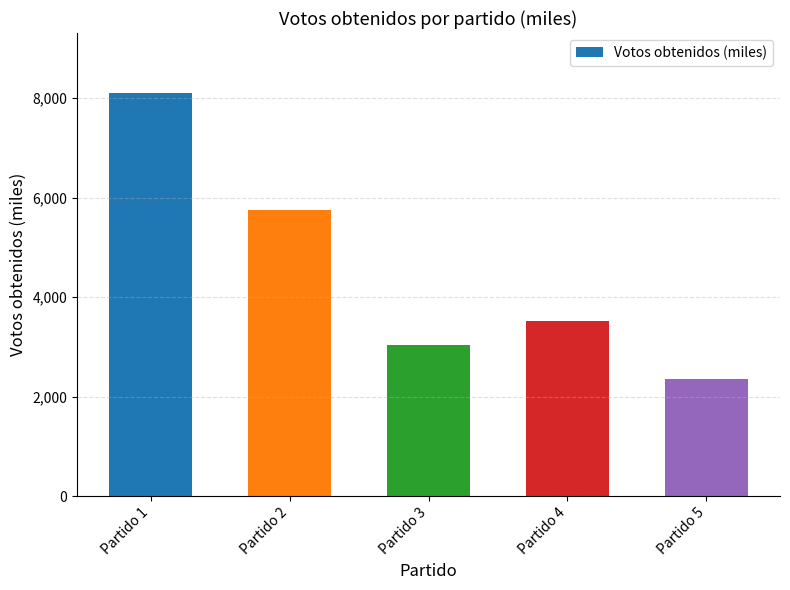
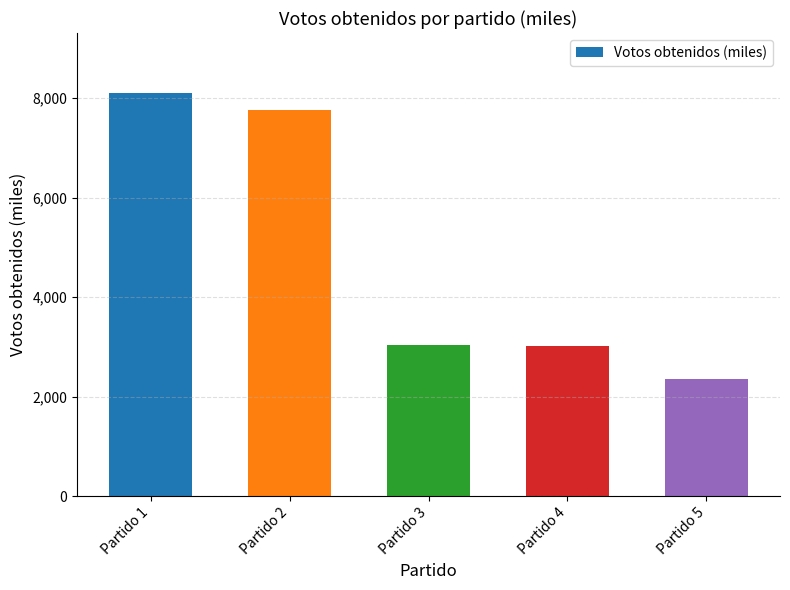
Partido 2: 5,800 -> 7,800
Partido 4: 3,500 -> 3,000
